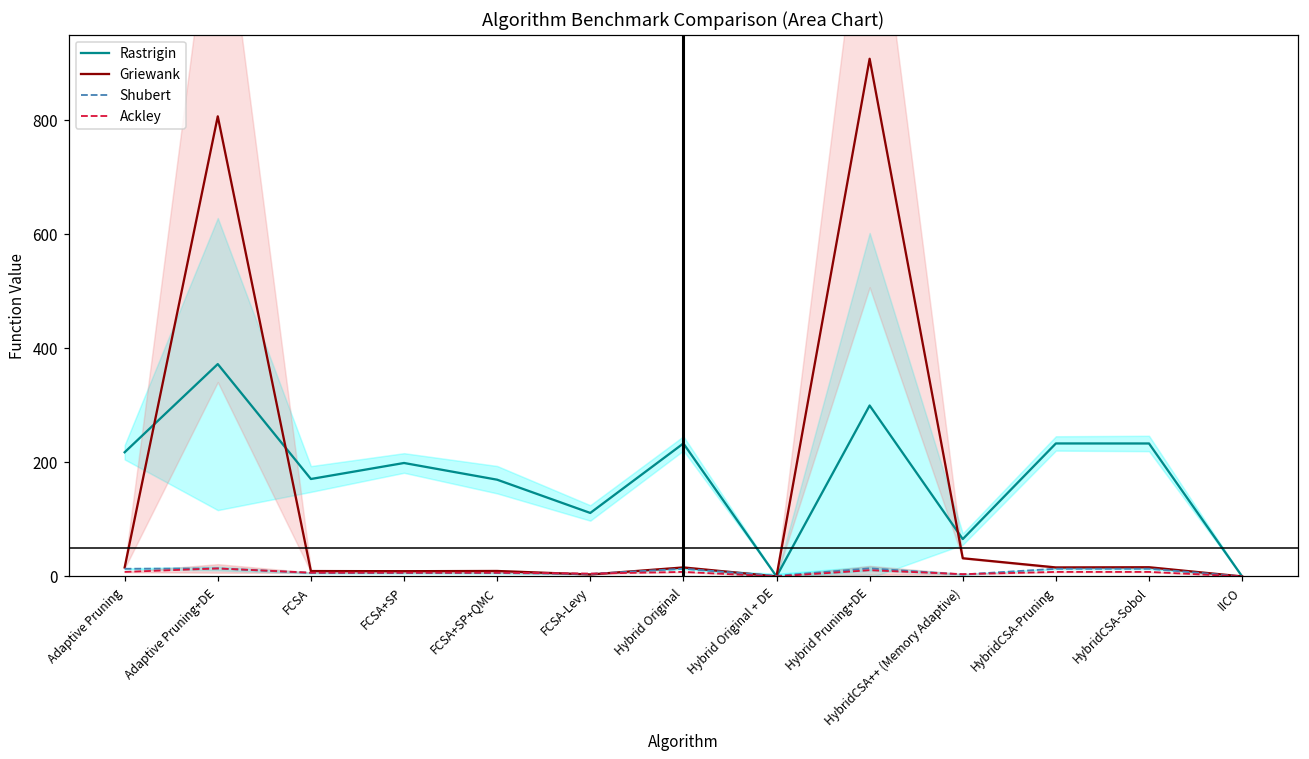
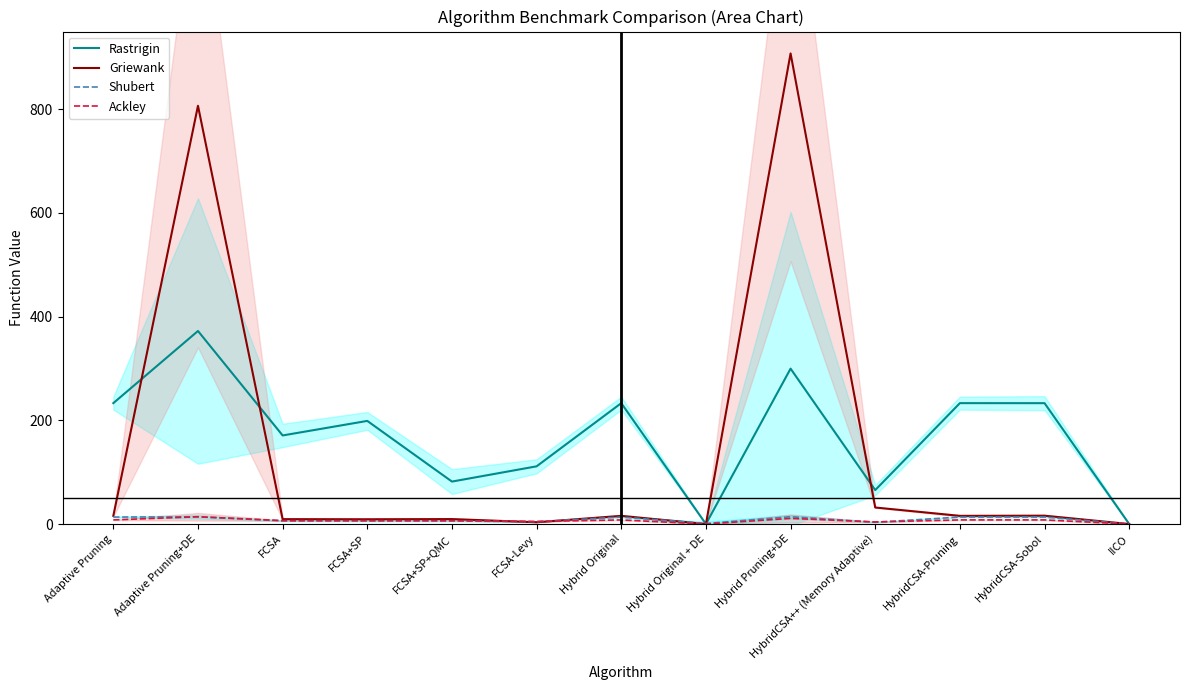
Rastrigin, Adaptive Pruning: 220 -> 230
Rastrigin, FCSA+SP+QMC: 170 -> 80
